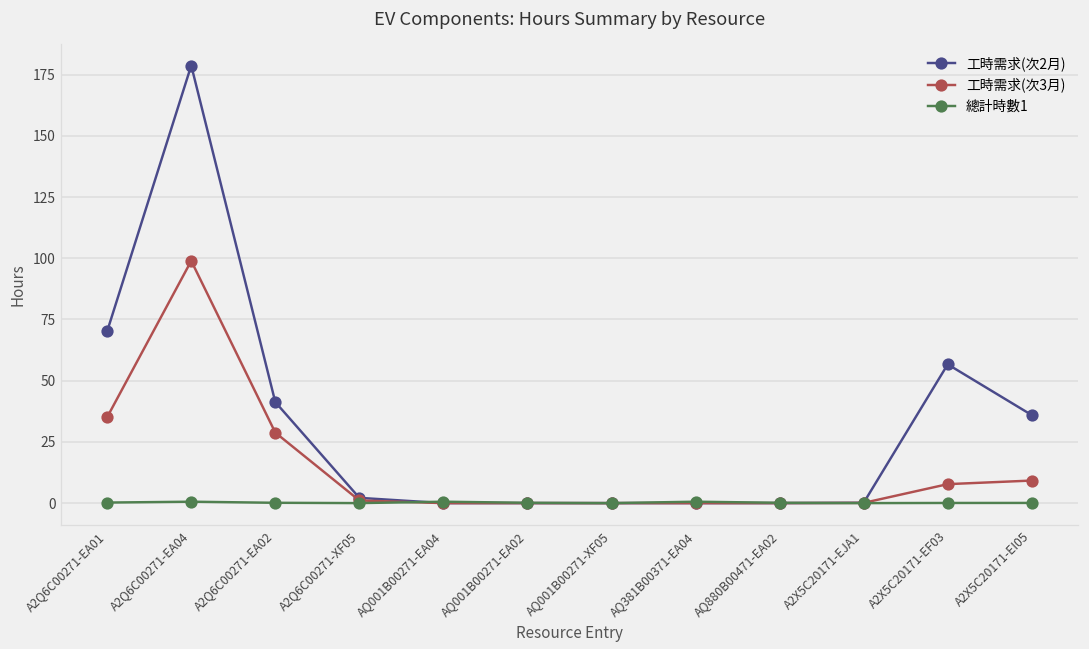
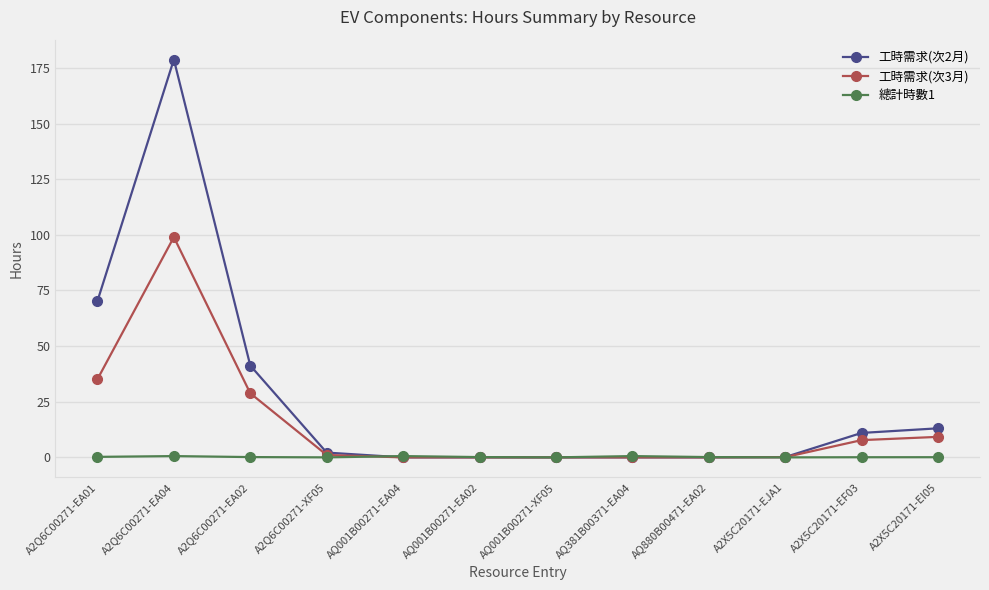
工時需求(次2月), A2X5C20171-EF03: 57 -> 11
工時需求(次2月), A2X5C20171-EI05: 36 -> 13
